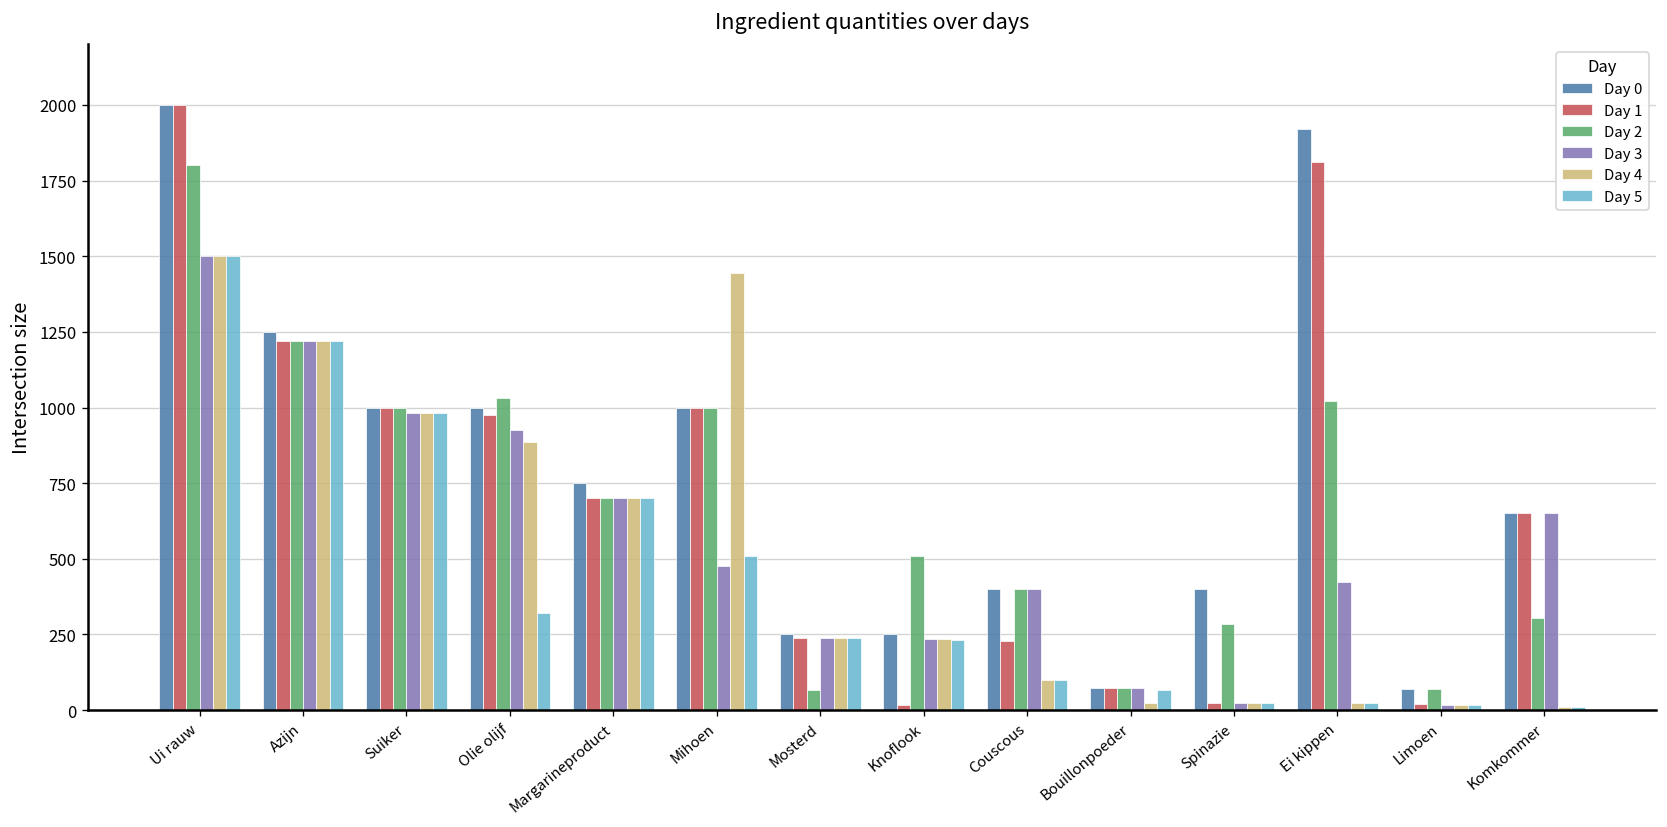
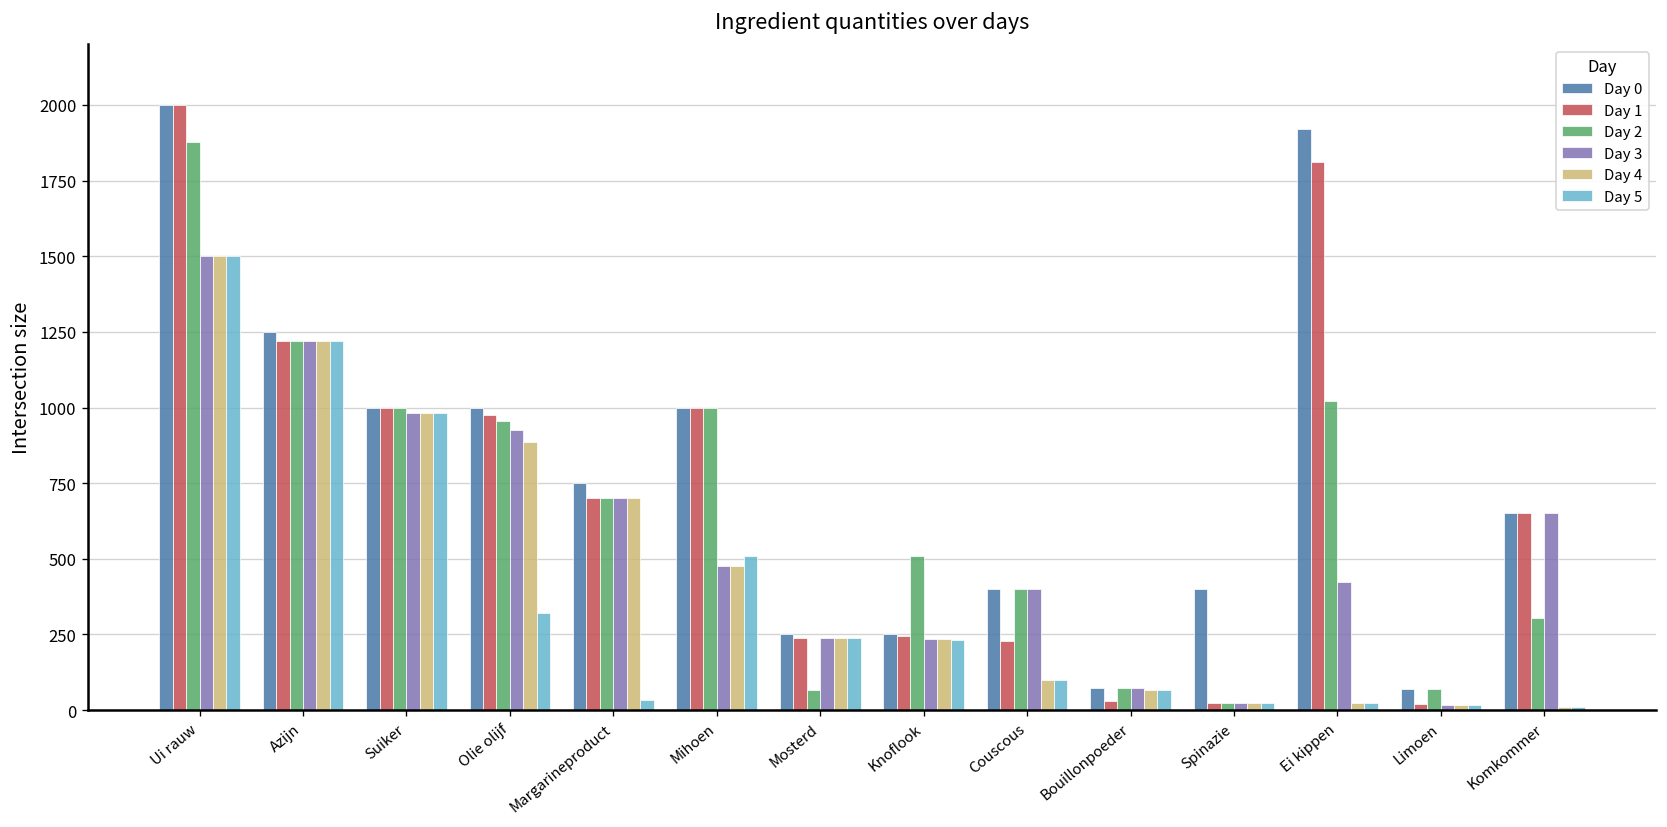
Day 2, Ui rauw: 1800 -> 1880
Day 2, Olie olijf: 1030 -> 960
Day 5, Margarineproduct: 700 -> 40
Day 4, Mihoen: 1450 -> 480
Day 1, Knoflook: 20 -> 250
Day 1, Bouillonpoeder: 70 -> 30
Day 4, Bouillonpoeder: 20 -> 70
Day 2, Spinazie: 290 -> 30
